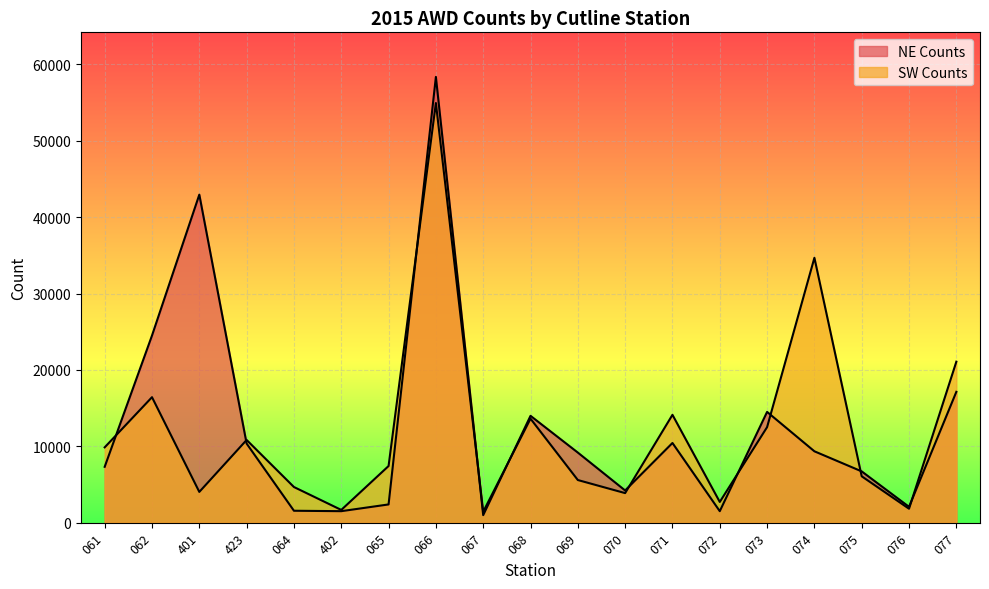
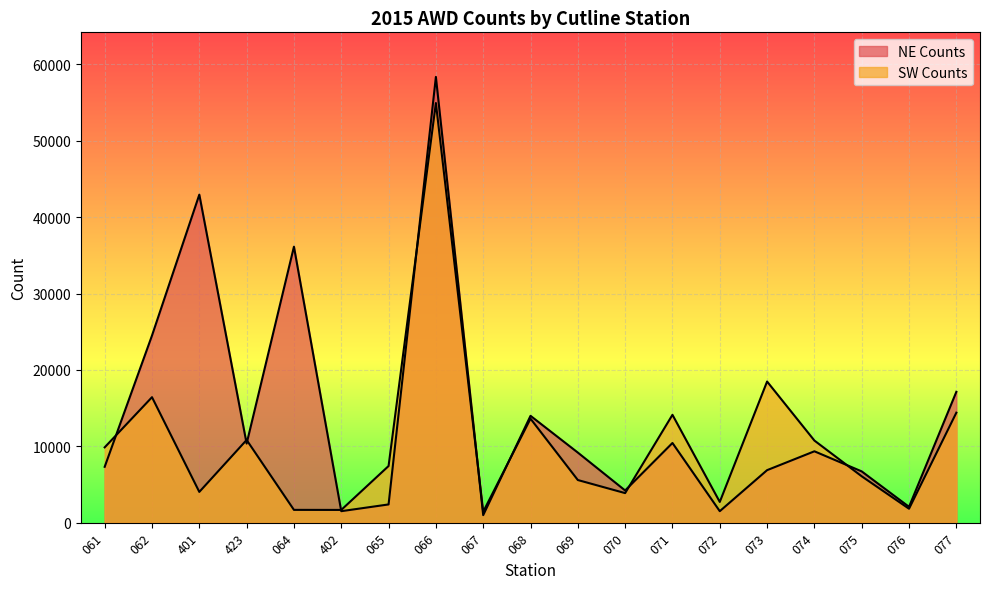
NE Counts, 064: 2000 -> 36000
SW Counts, 064: 5000 -> 2000
NE Counts, 073: 15000 -> 7000
SW Counts, 073: 13000 -> 18000
SW Counts, 074: 35000 -> 11000
SW Counts, 077: 21000 -> 14000
